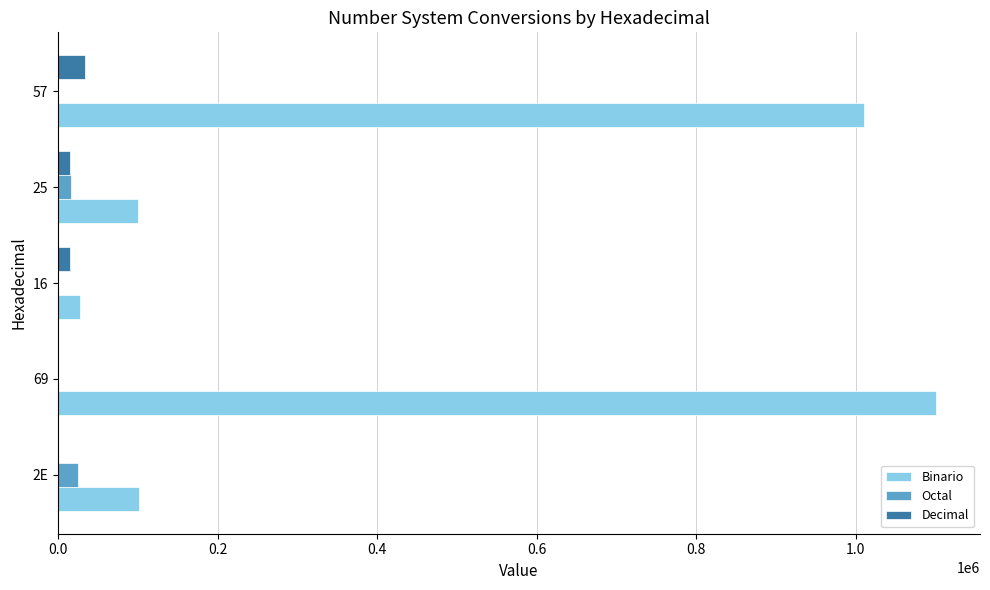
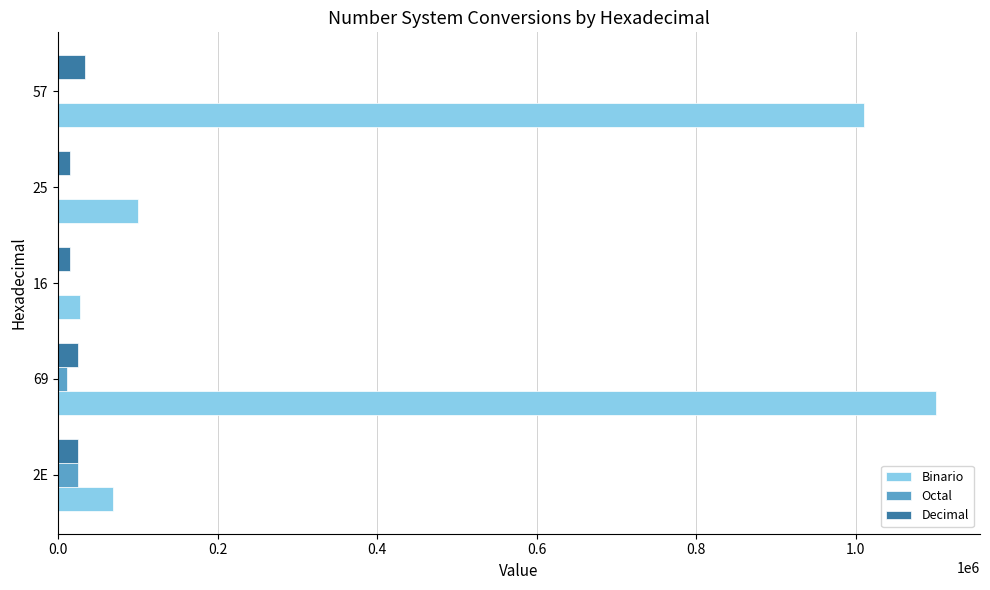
Octal, 25: 20000 -> 0
Decimal, 69: 0 -> 20000
Octal, 69: 0 -> 10000
Decimal, 2E: 0 -> 20000
Binario, 2E: 100000 -> 70000
